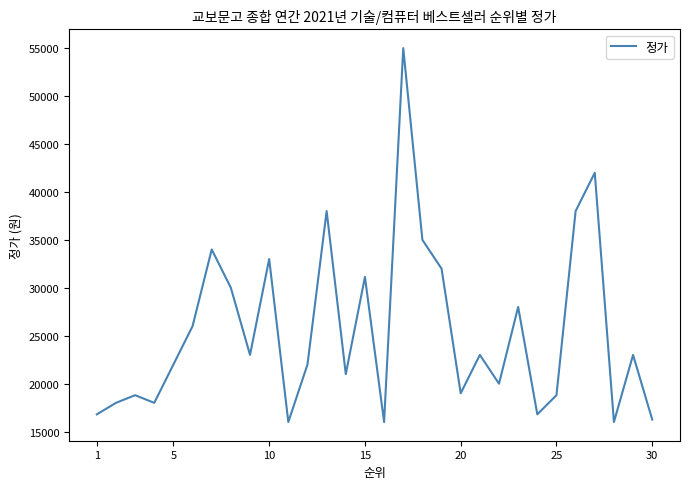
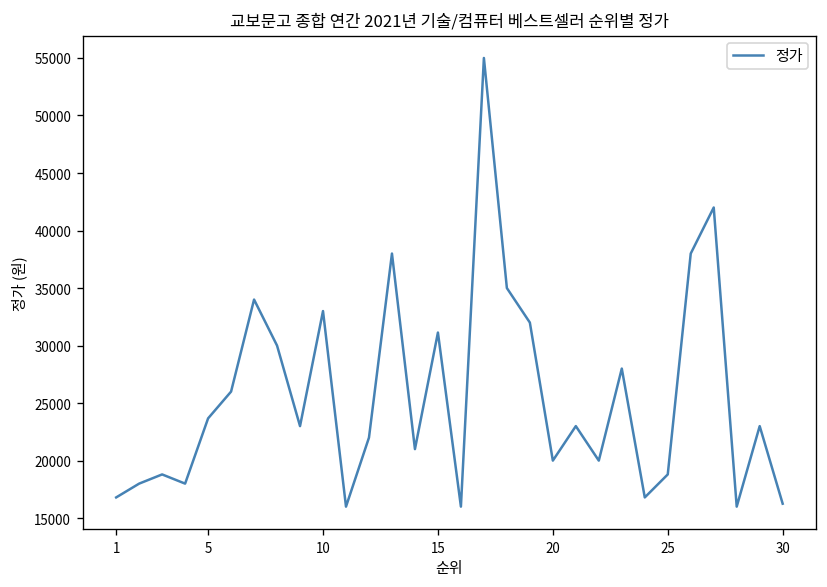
5: 22000 -> 24000
20: 19000 -> 20000
